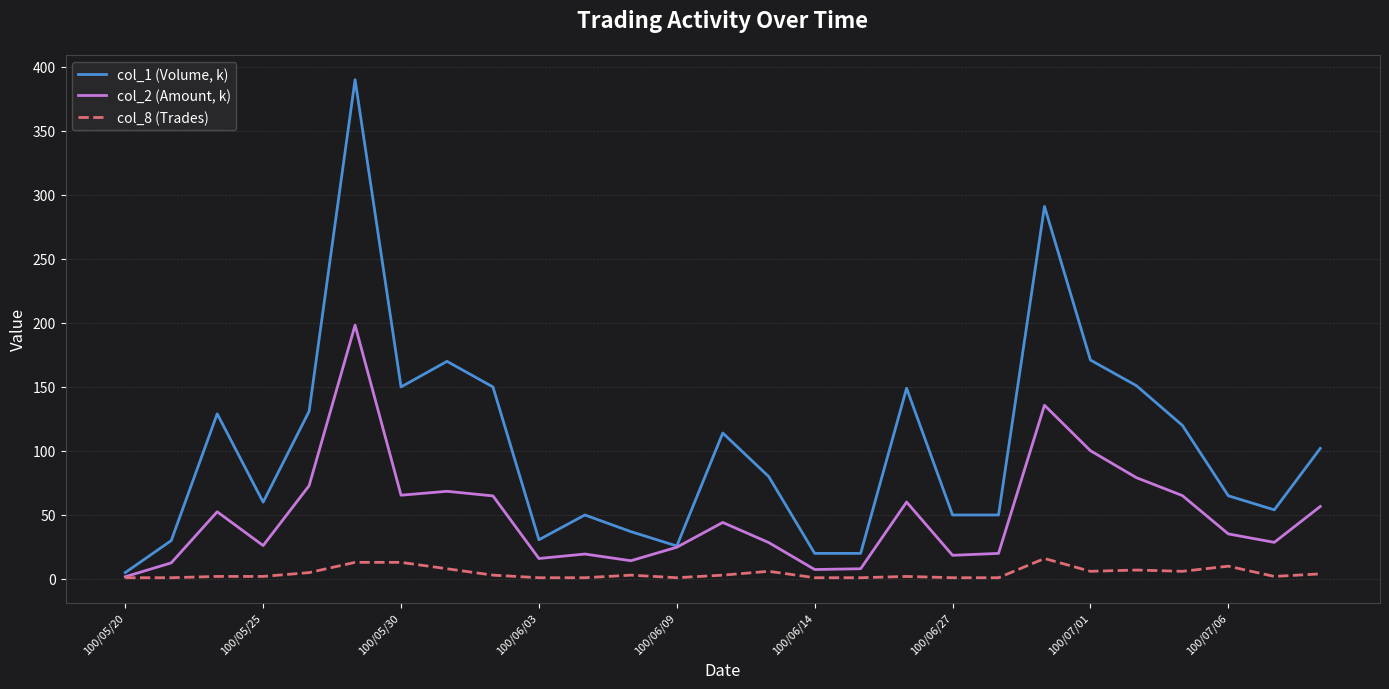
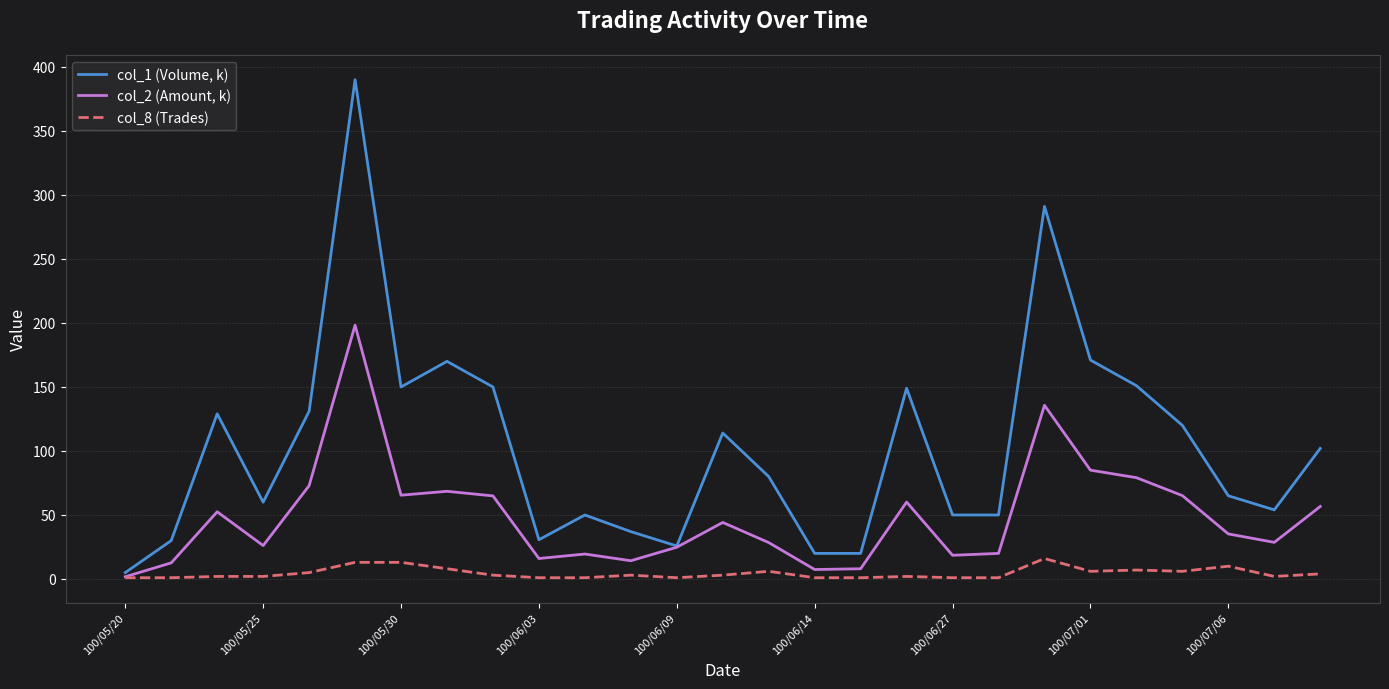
col_2 (Amount, k), 100/07/01: 100 -> 85
